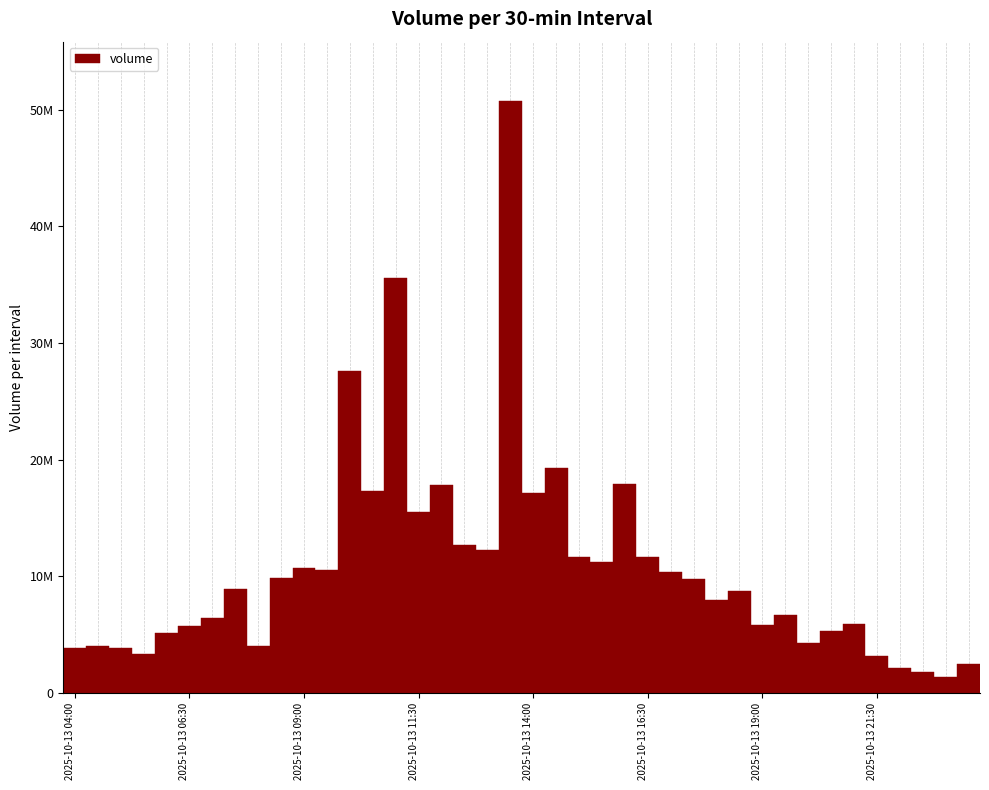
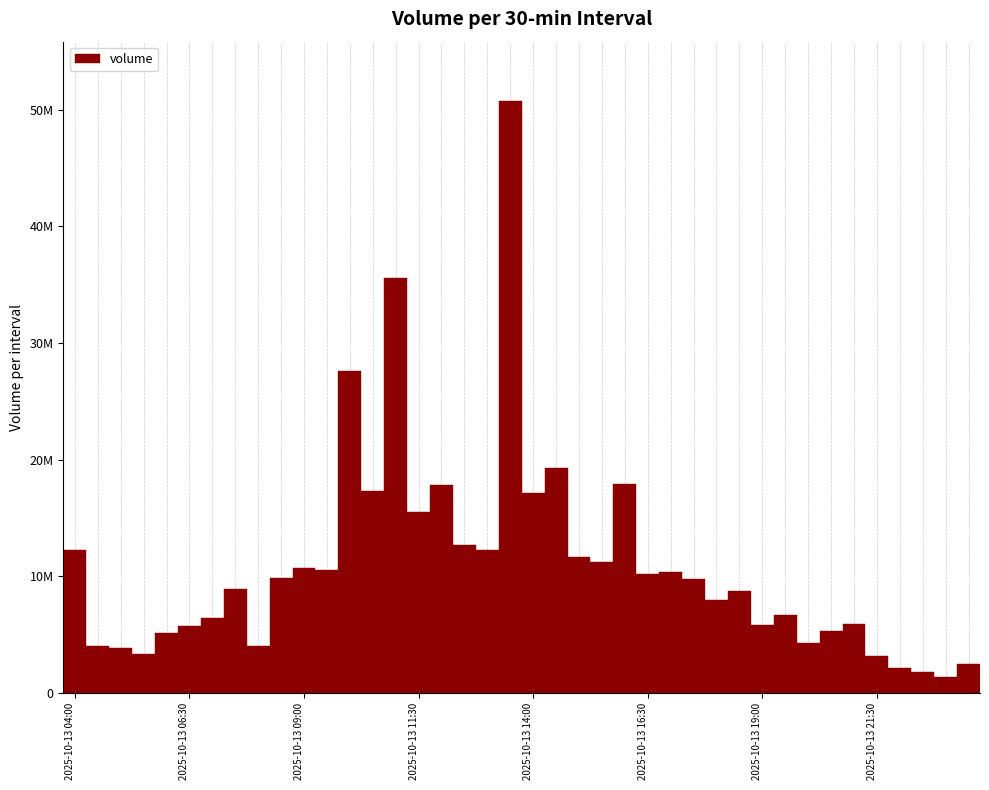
2025-10-13 04:00: 3900000 -> 12200000
2025-10-13 16:30: 11600000 -> 10200000
